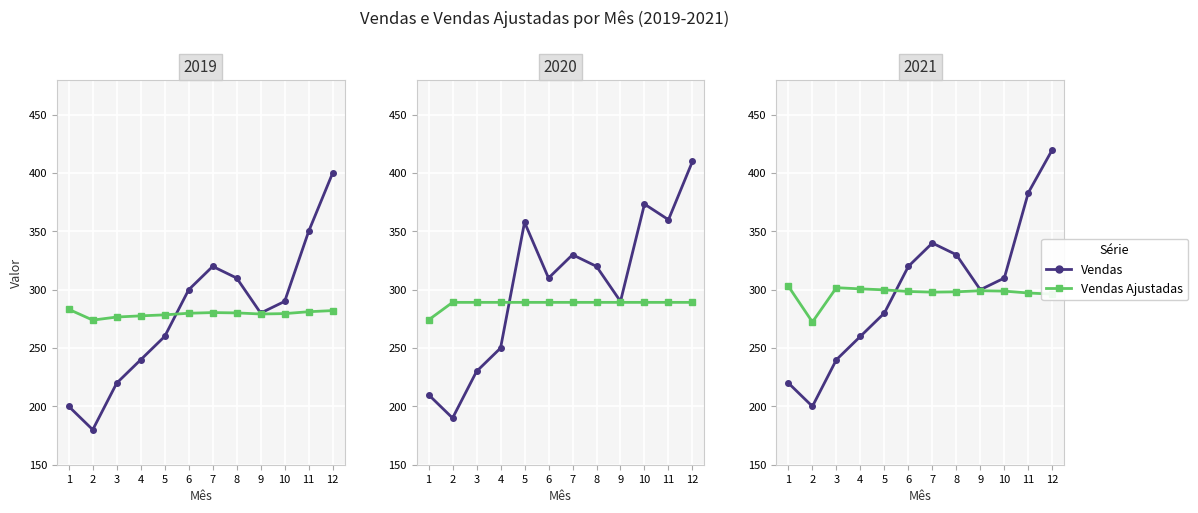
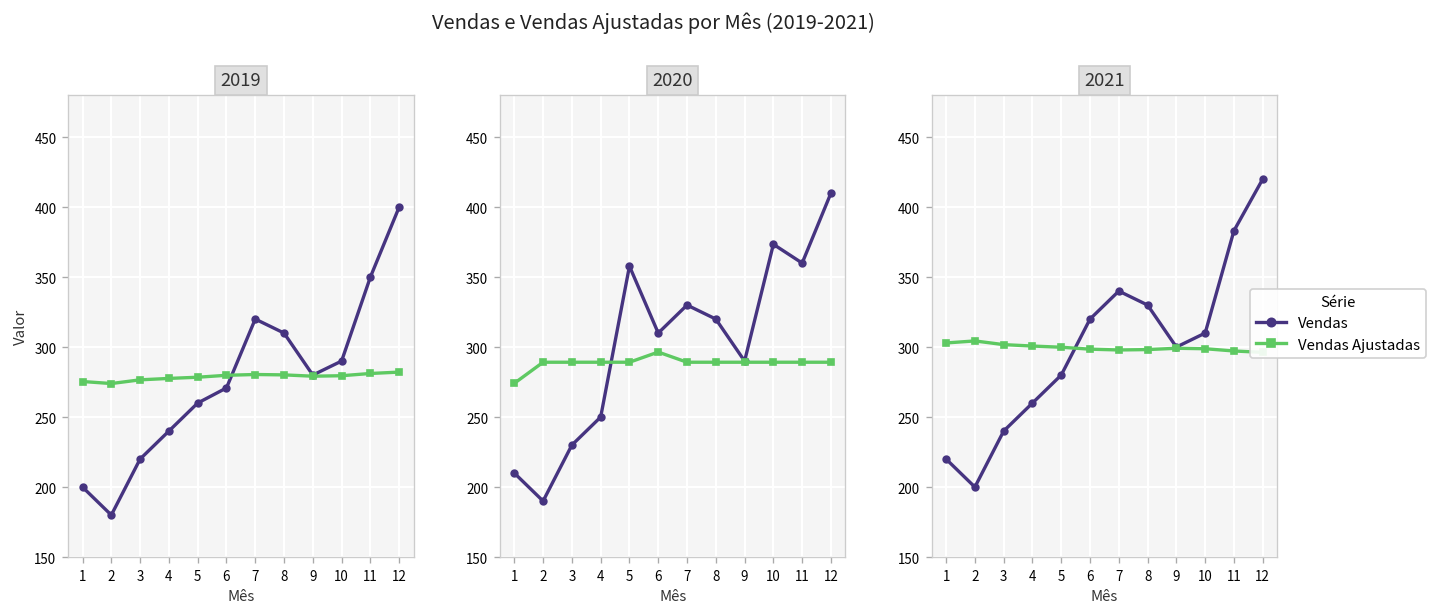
2019, Vendas Ajustadas, 1: 283 -> 275
2019, Vendas, 6: 300 -> 271
2020, Vendas Ajustadas, 6: 289 -> 296
2021, Vendas Ajustadas, 2: 272 -> 304
